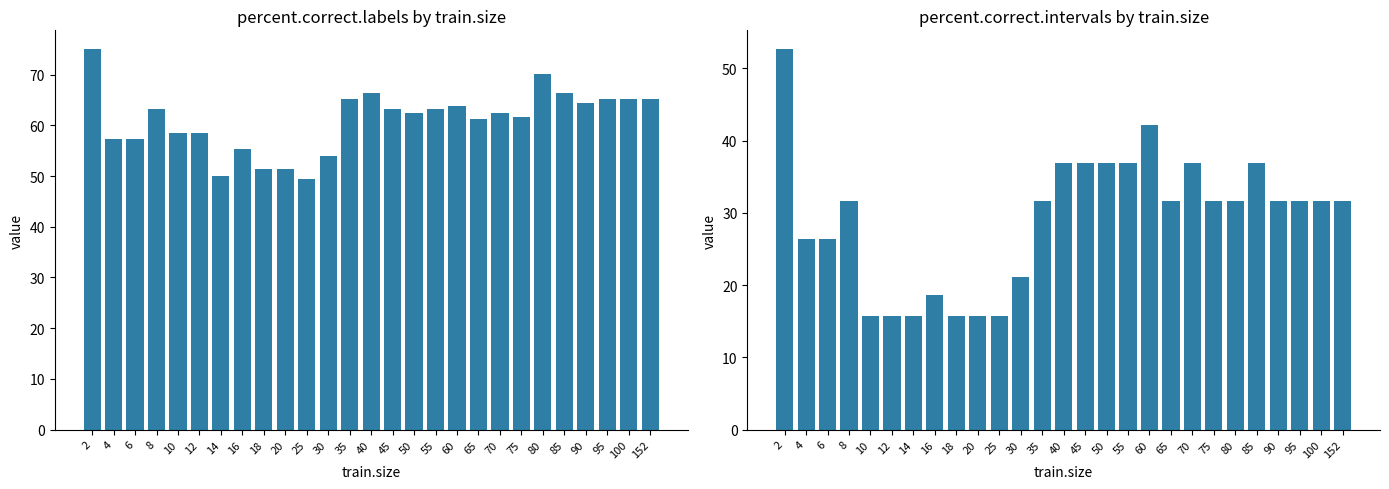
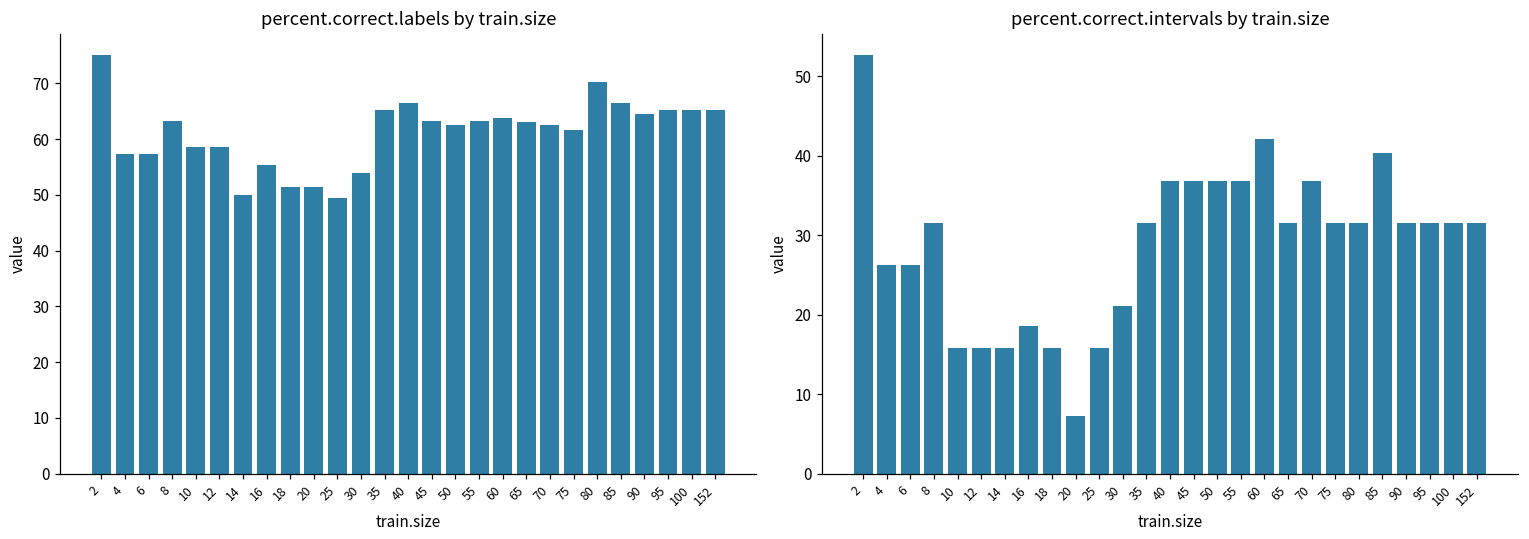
percent.correct.labels by train.size, 65: 61 -> 63
percent.correct.intervals by train.size, 20: 16 -> 7
percent.correct.intervals by train.size, 85: 37 -> 40
